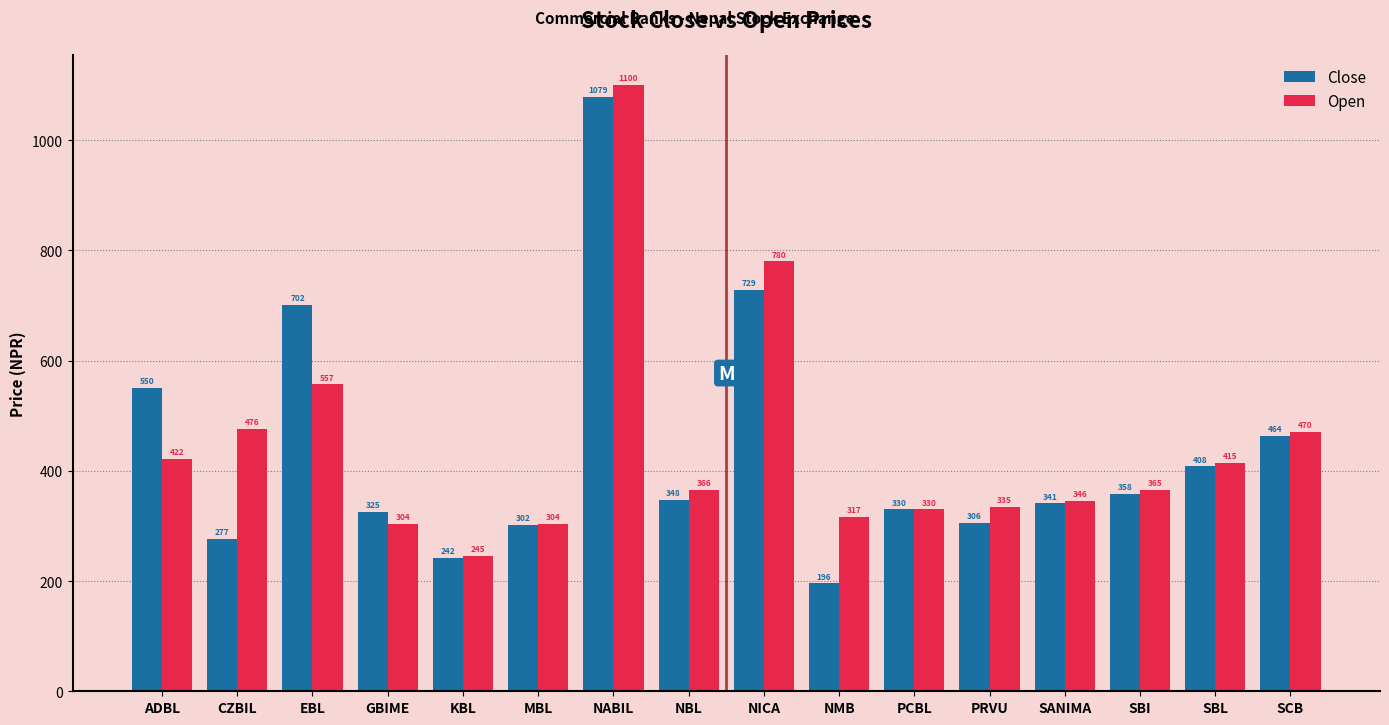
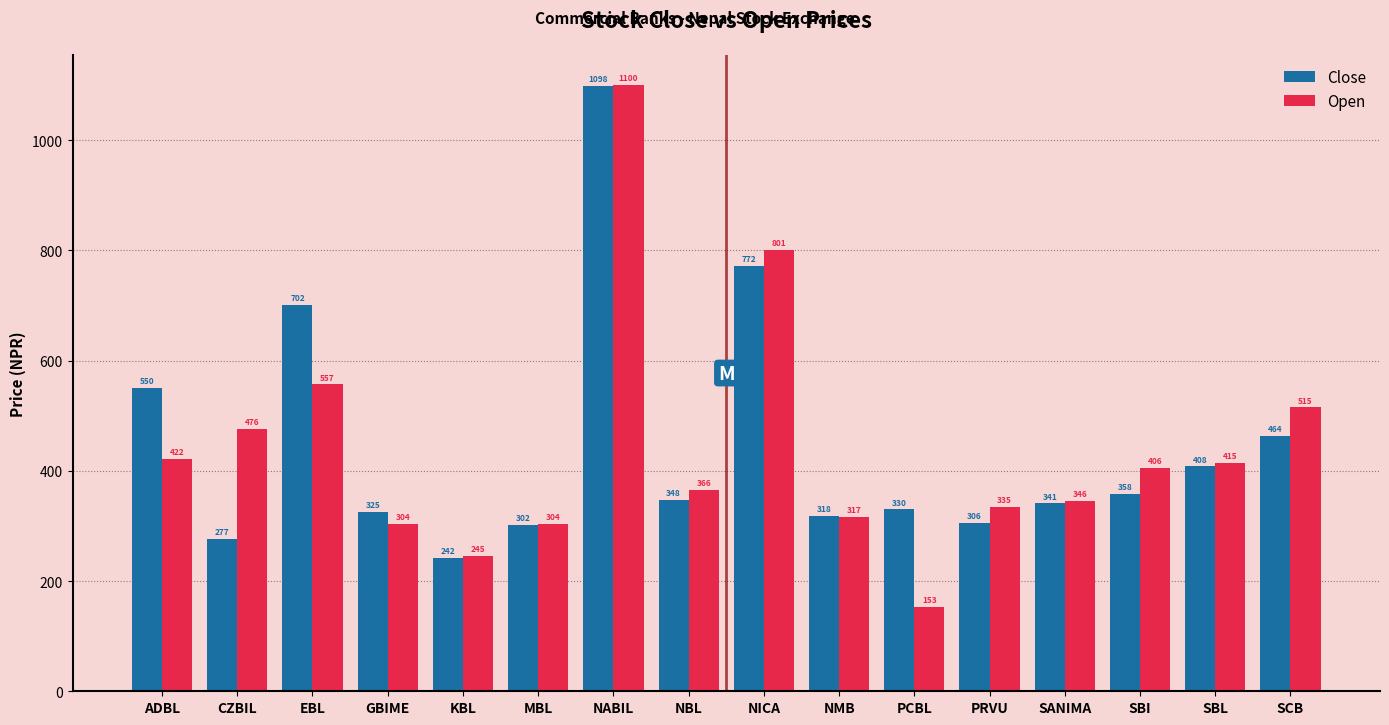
Close, NABIL: 1079 -> 1098
Close, NICA: 729 -> 772
Open, NICA: 780 -> 801
Close, NMB: 196 -> 318
Open, PCBL: 330 -> 153
Open, SBI: 365 -> 406
Open, SCB: 470 -> 515
